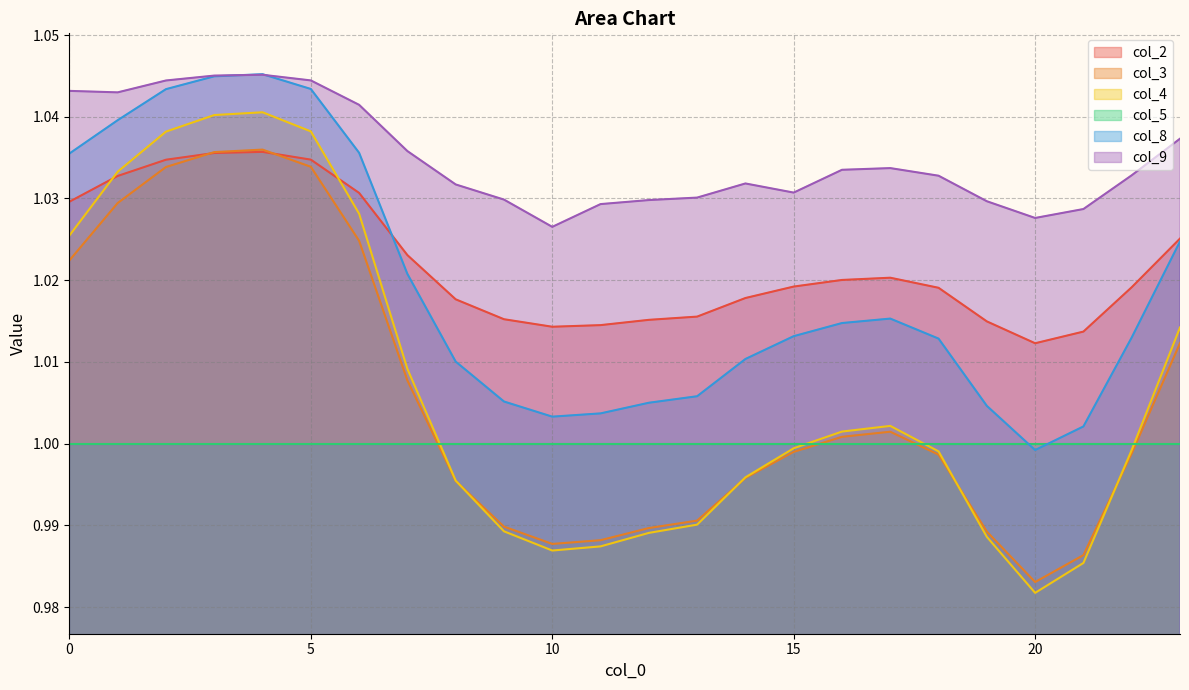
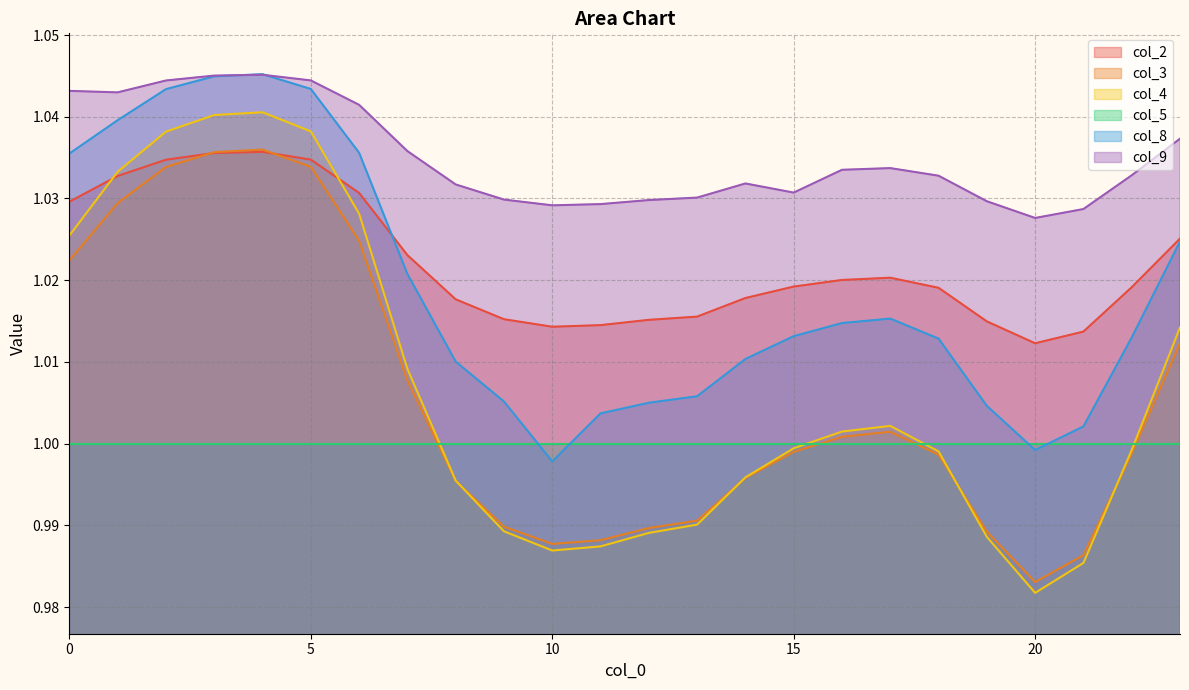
col_8, 10: 1.003 -> 0.998
col_9, 10: 1.027 -> 1.029
